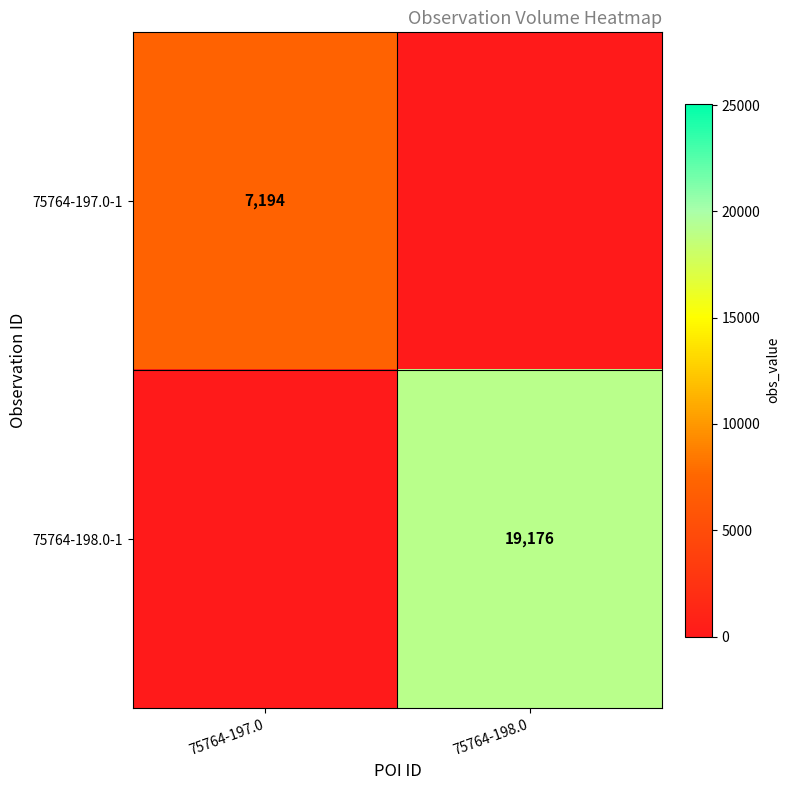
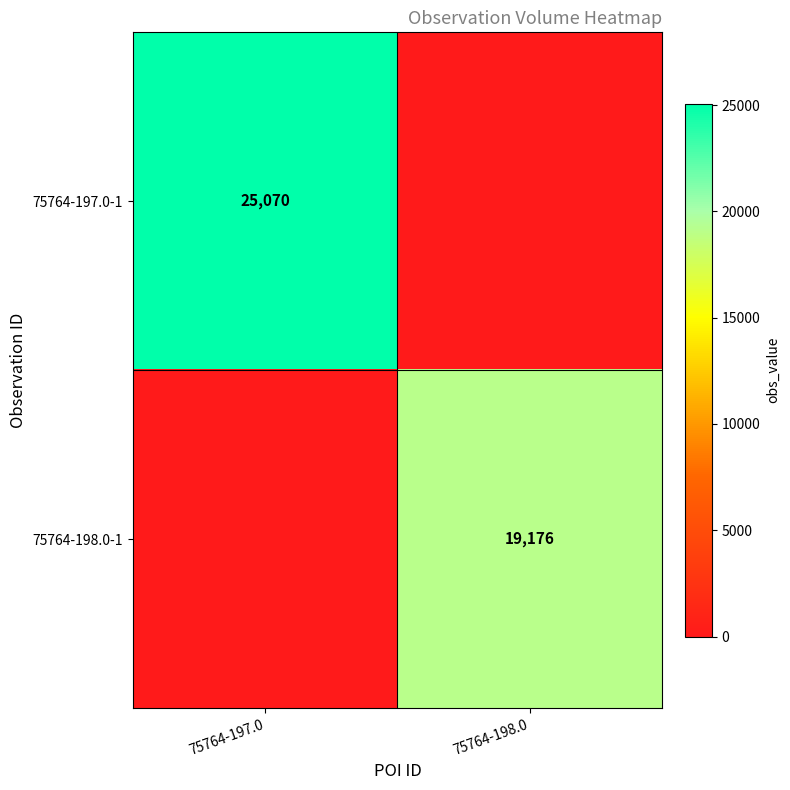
75764-197.0-1, 75764-197.0: 7,194 -> 25,070
